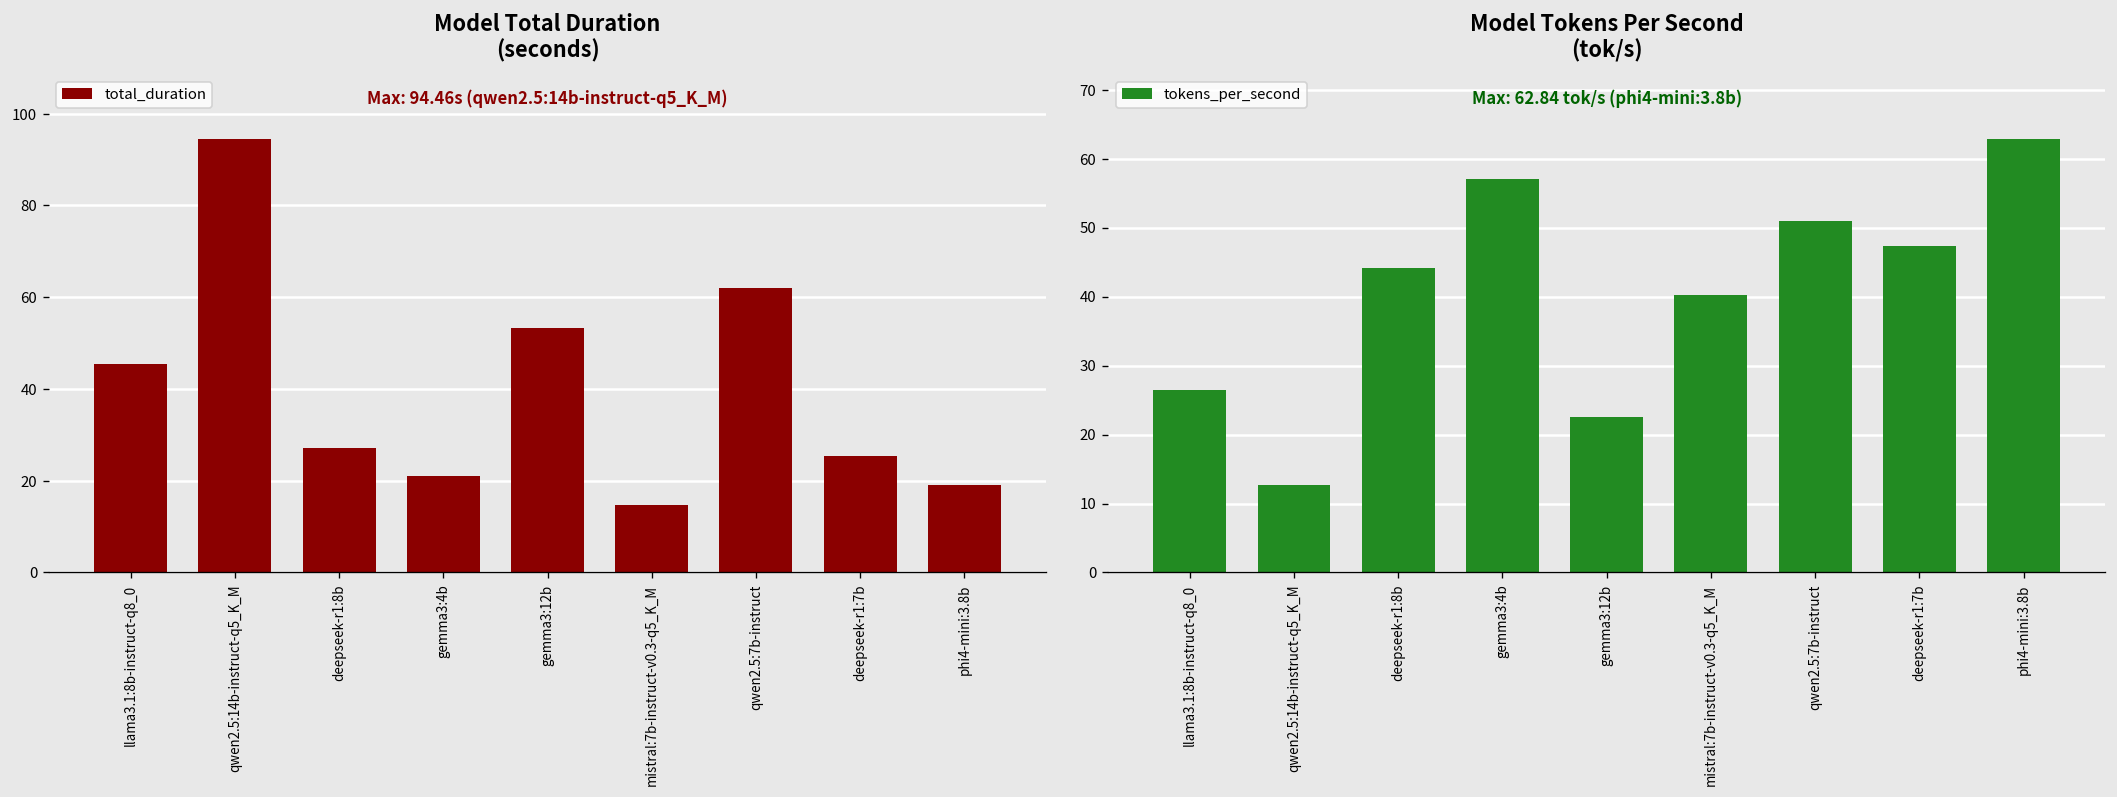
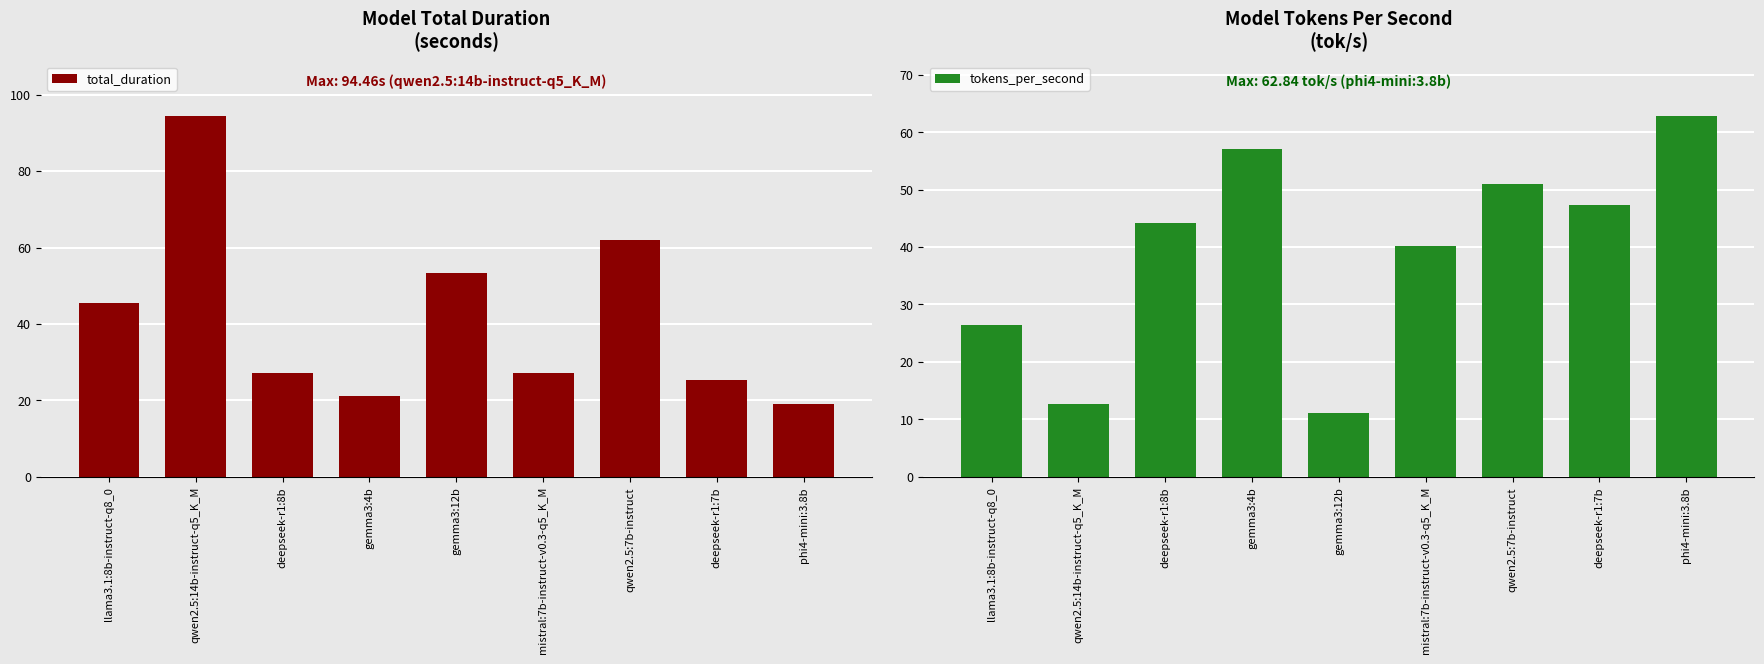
Model Total Duration (seconds), mistral:7b-instruct-v0.3-q5_K_M: 15 -> 27
Model Tokens Per Second (tok/s), gemma3:12b: 22 -> 11
